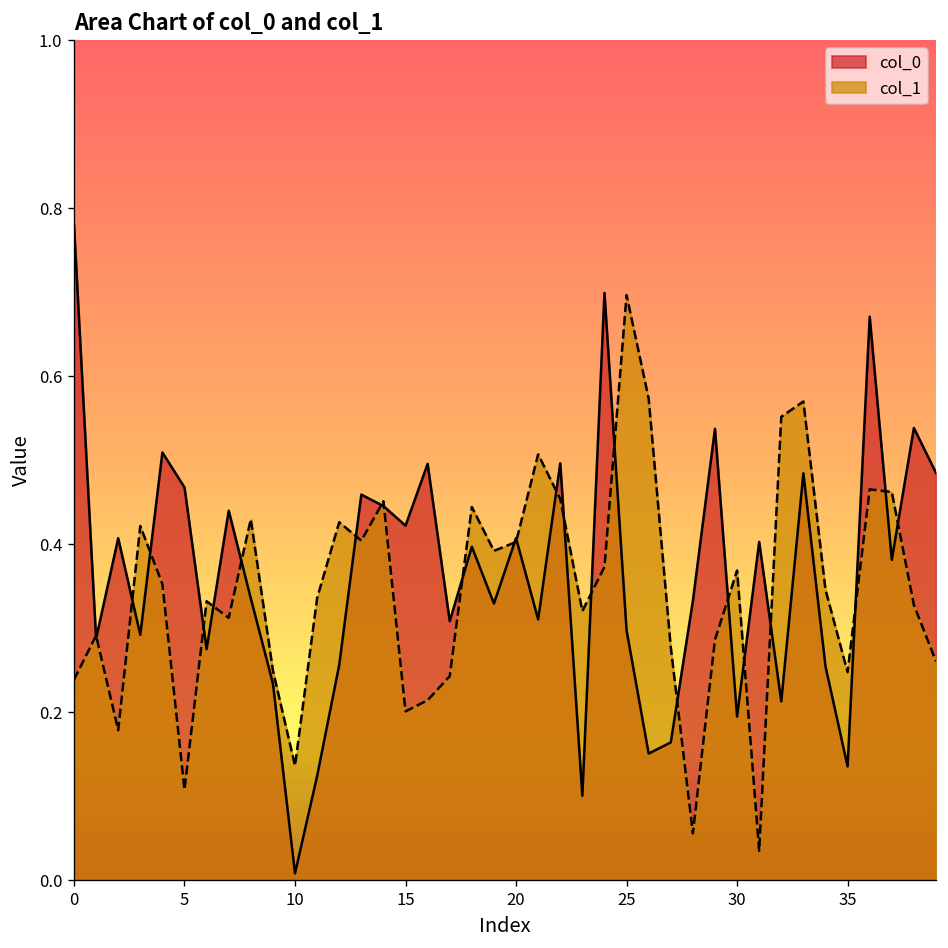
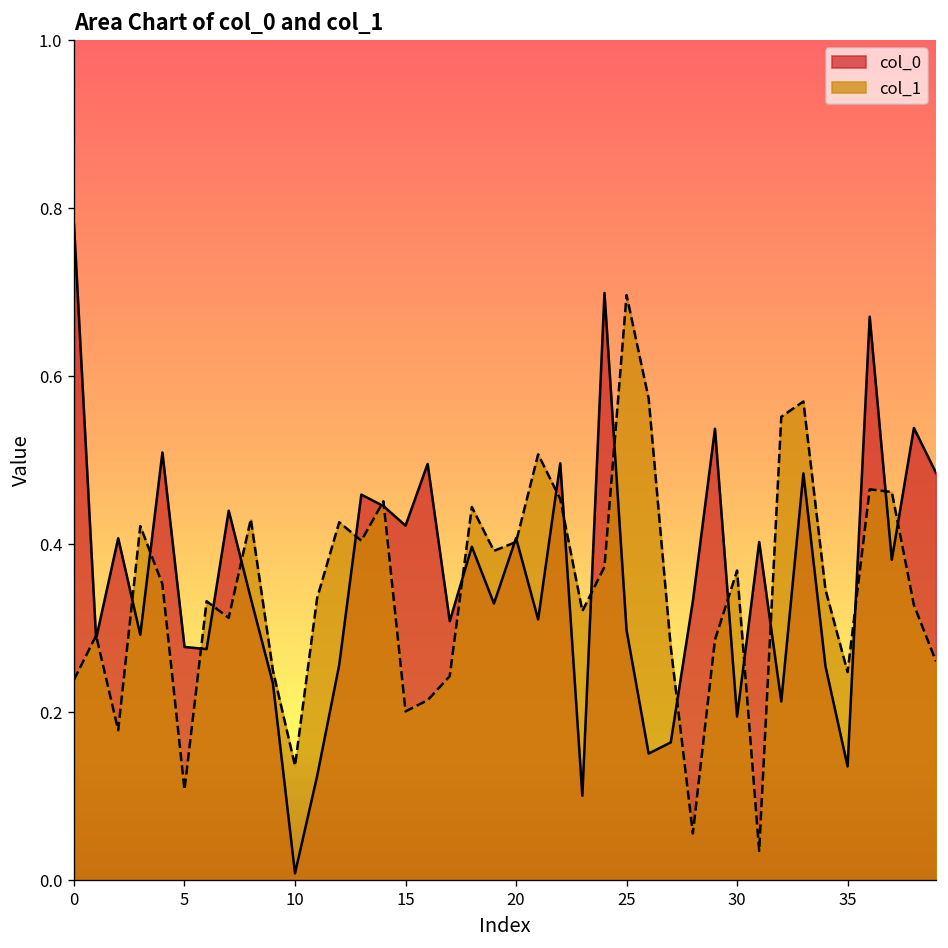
col_0, 5: 0.47 -> 0.28
